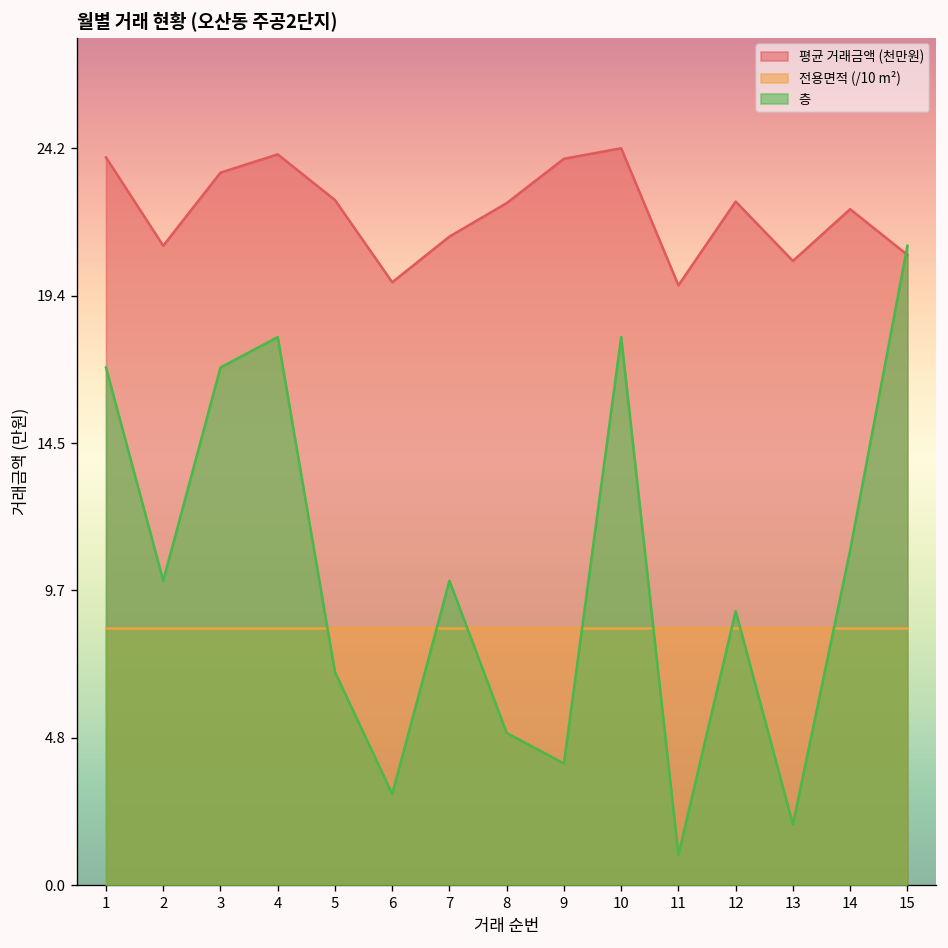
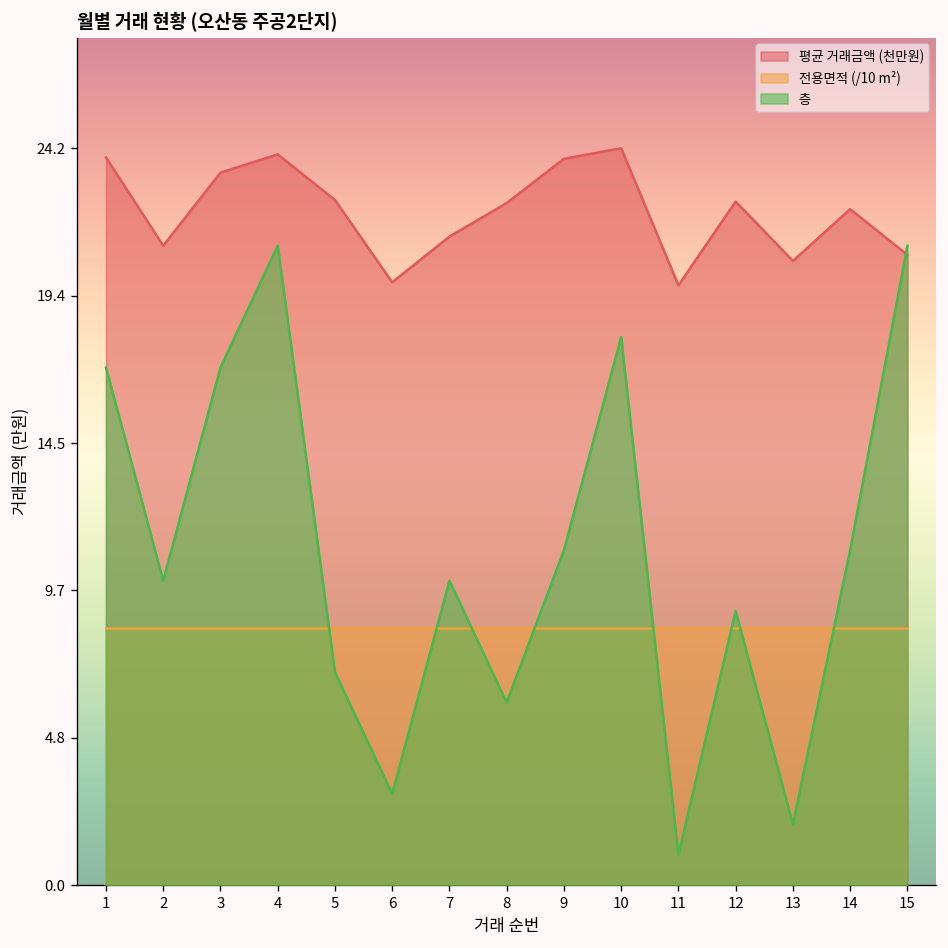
층, 4: 18 -> 21
층, 8: 5 -> 6
층, 9: 4 -> 11
